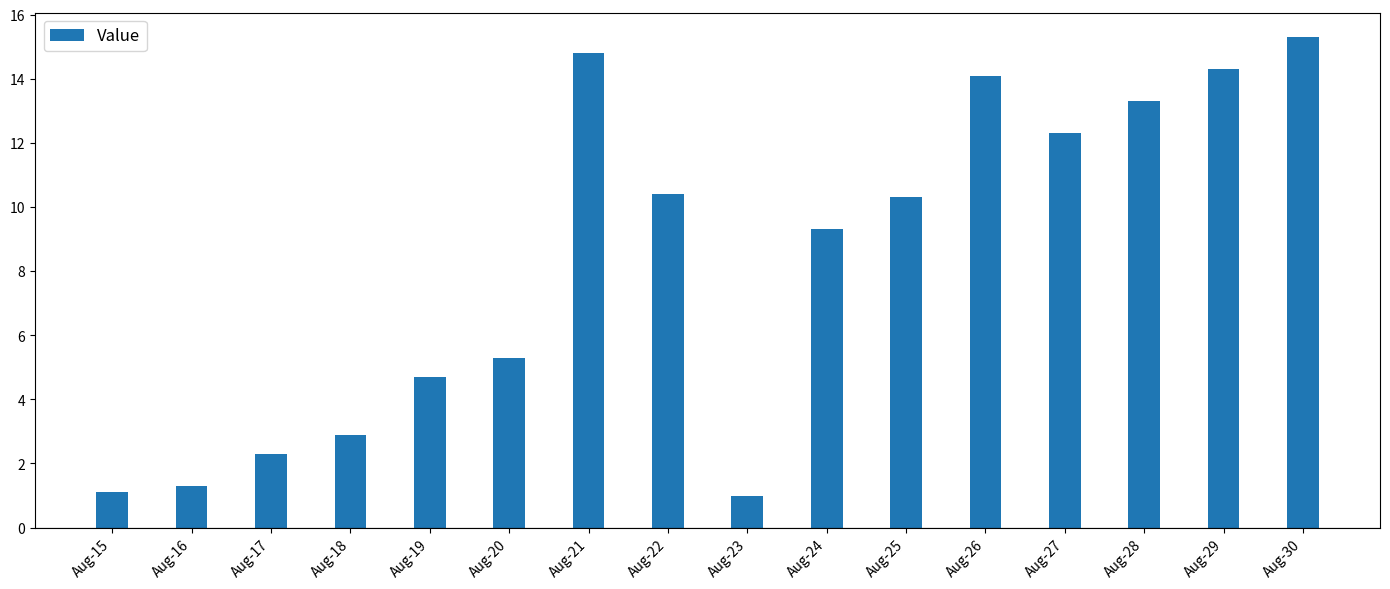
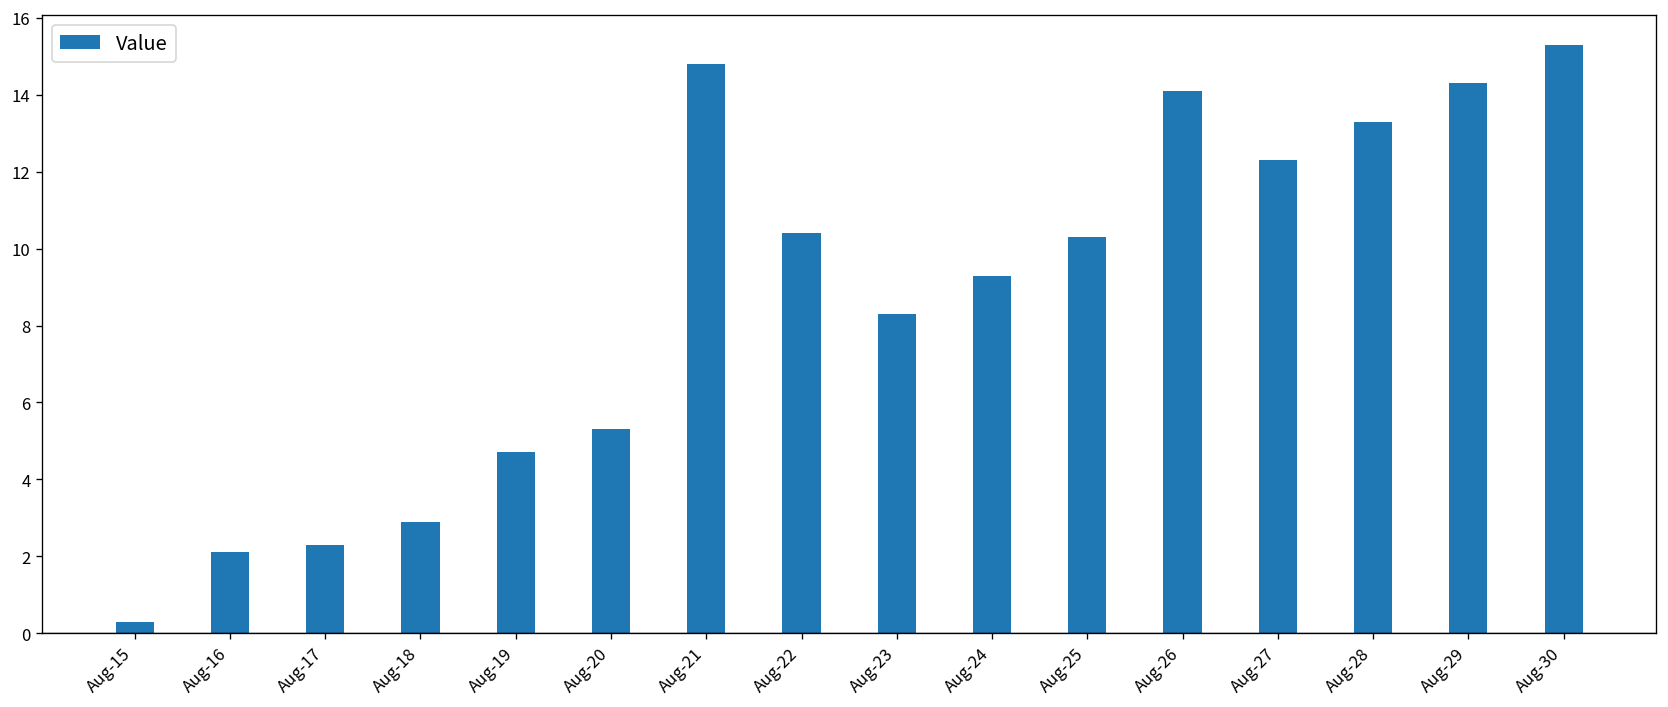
Aug-15: 1.1 -> 0.3
Aug-16: 1.3 -> 2.1
Aug-23: 1.0 -> 8.3
